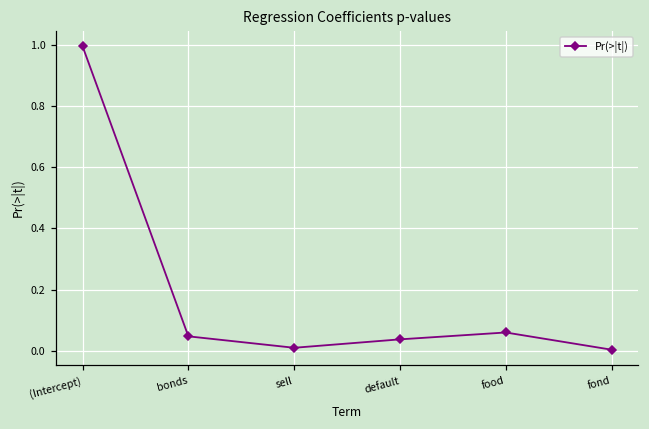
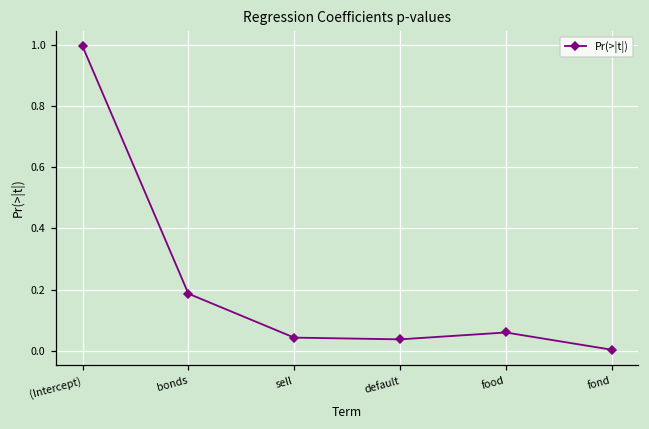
bonds: 0.05 -> 0.19
sell: 0.01 -> 0.04
